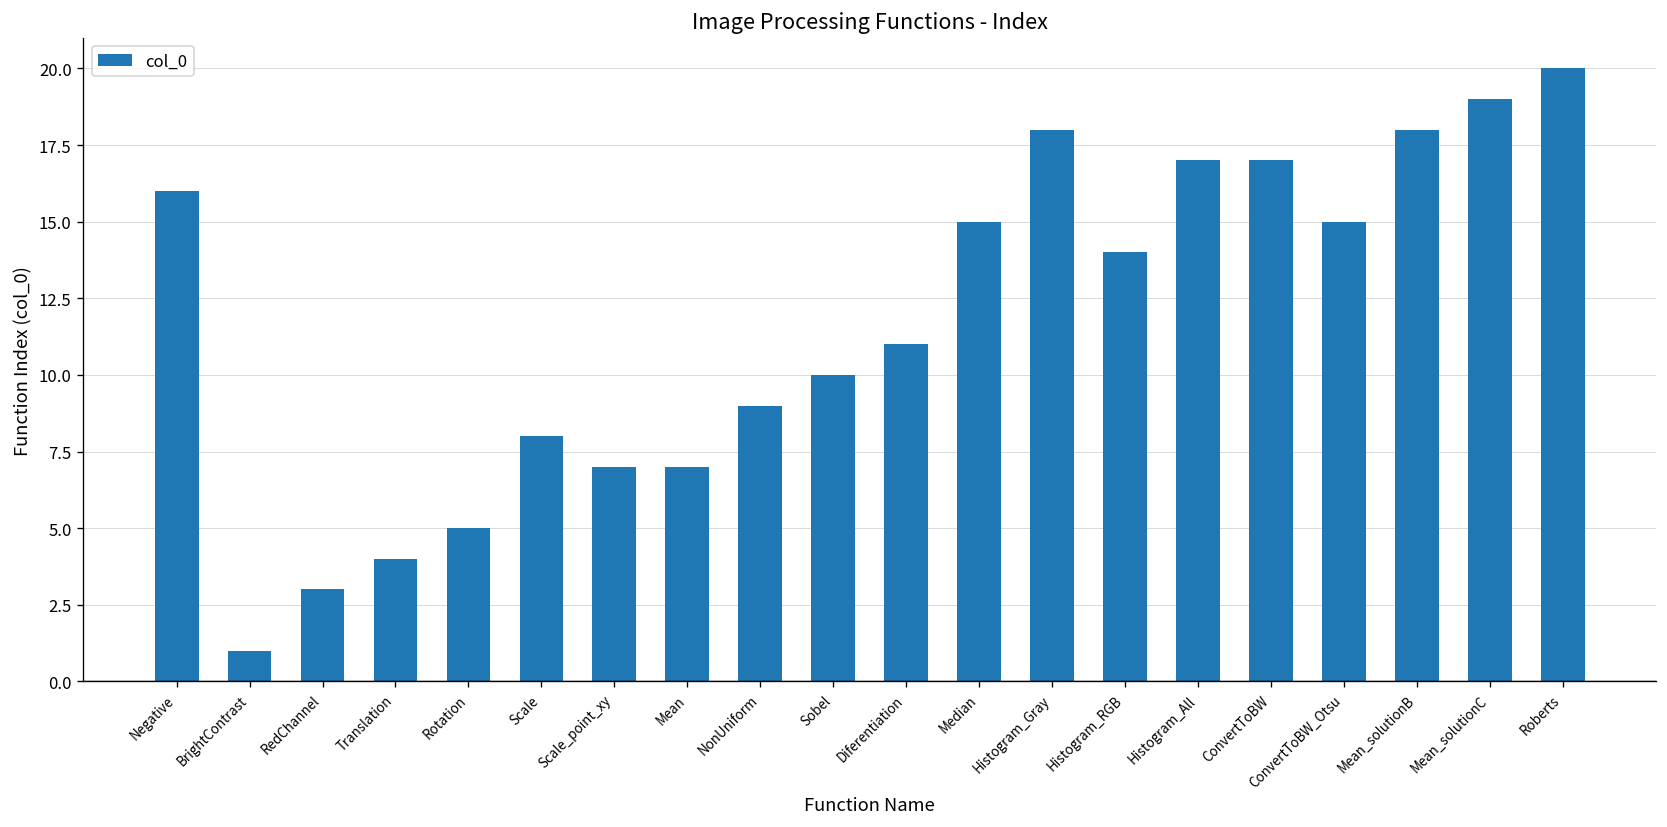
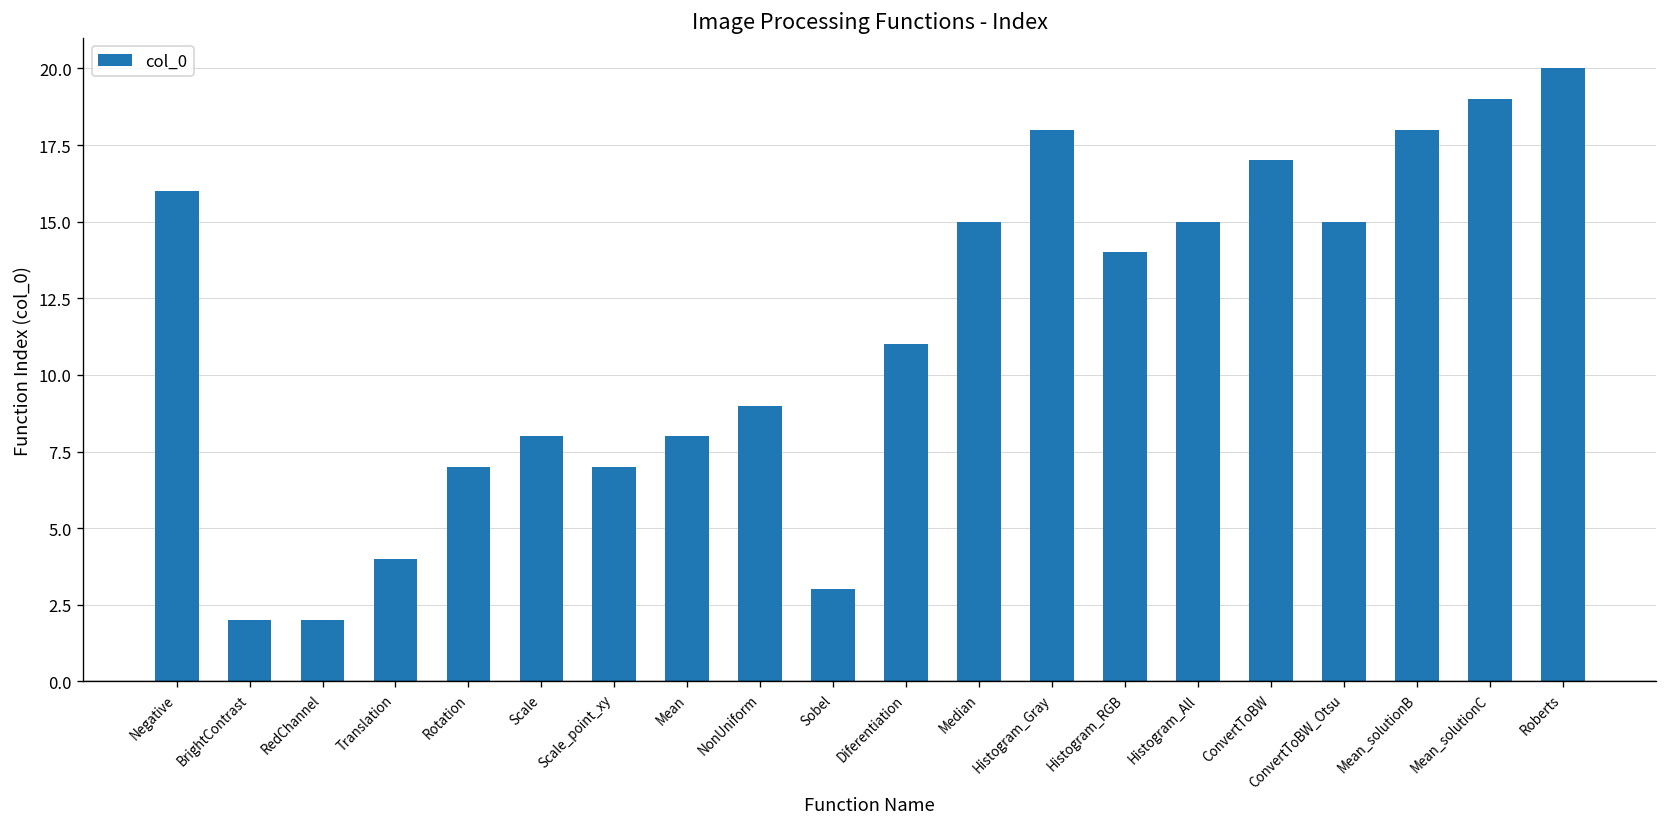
BrightContrast: 1 -> 2
RedChannel: 3 -> 2
Rotation: 5 -> 7
Mean: 7 -> 8
Sobel: 10 -> 3
Histogram_All: 17 -> 15
